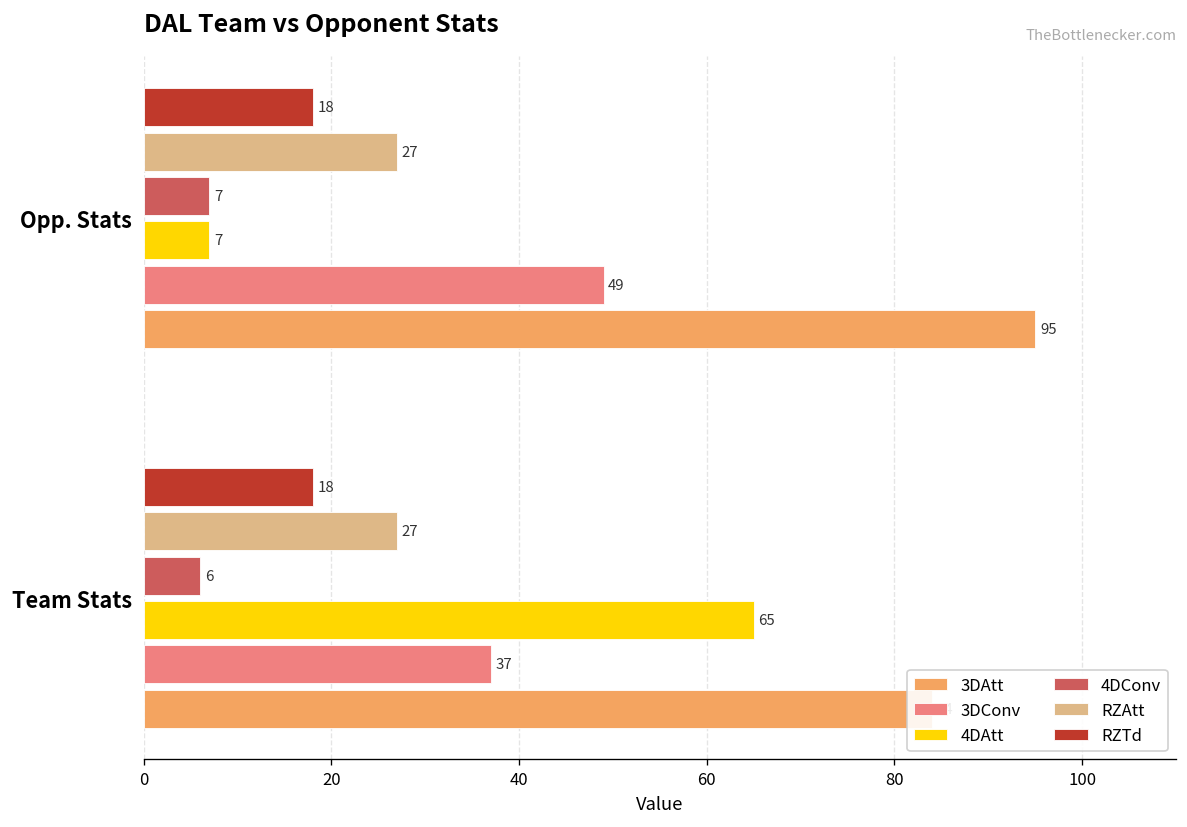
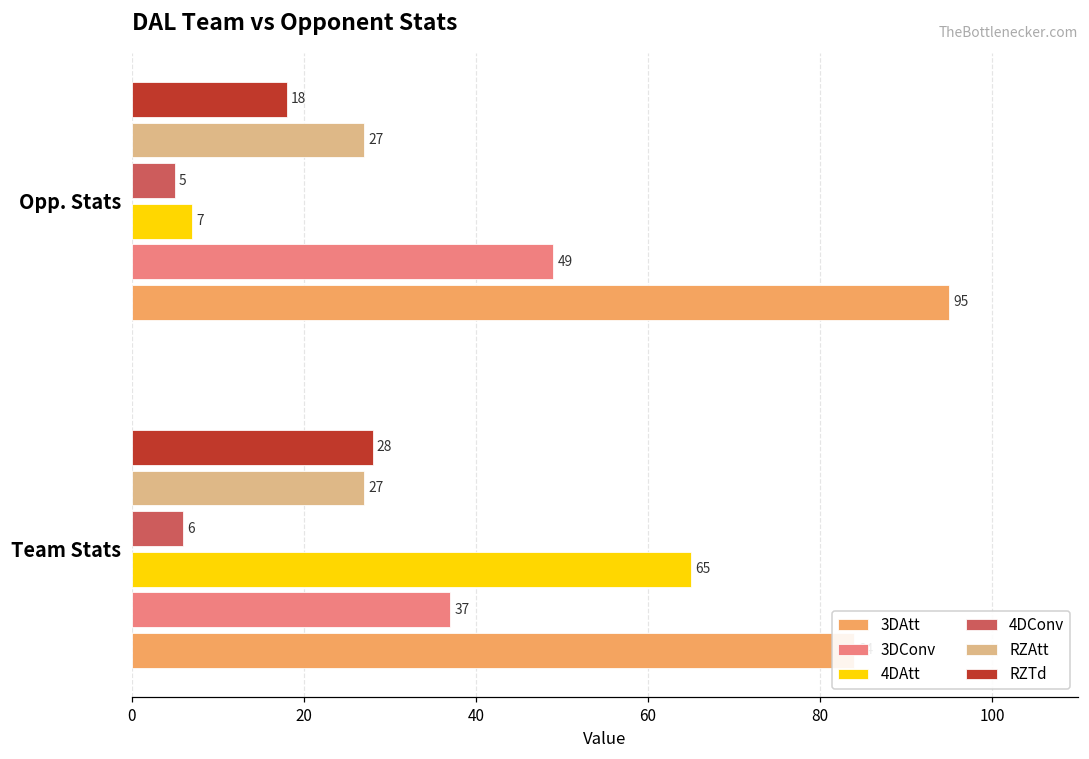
4DConv, Opp. Stats: 7 -> 5
RZTd, Team Stats: 18 -> 28
